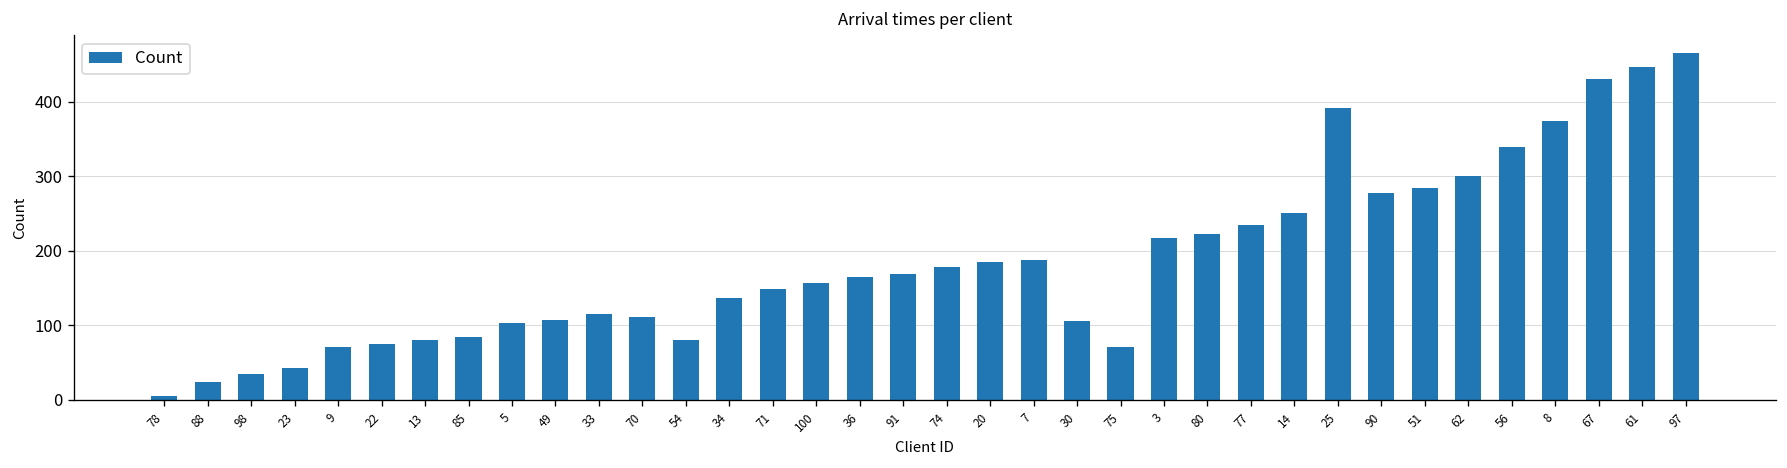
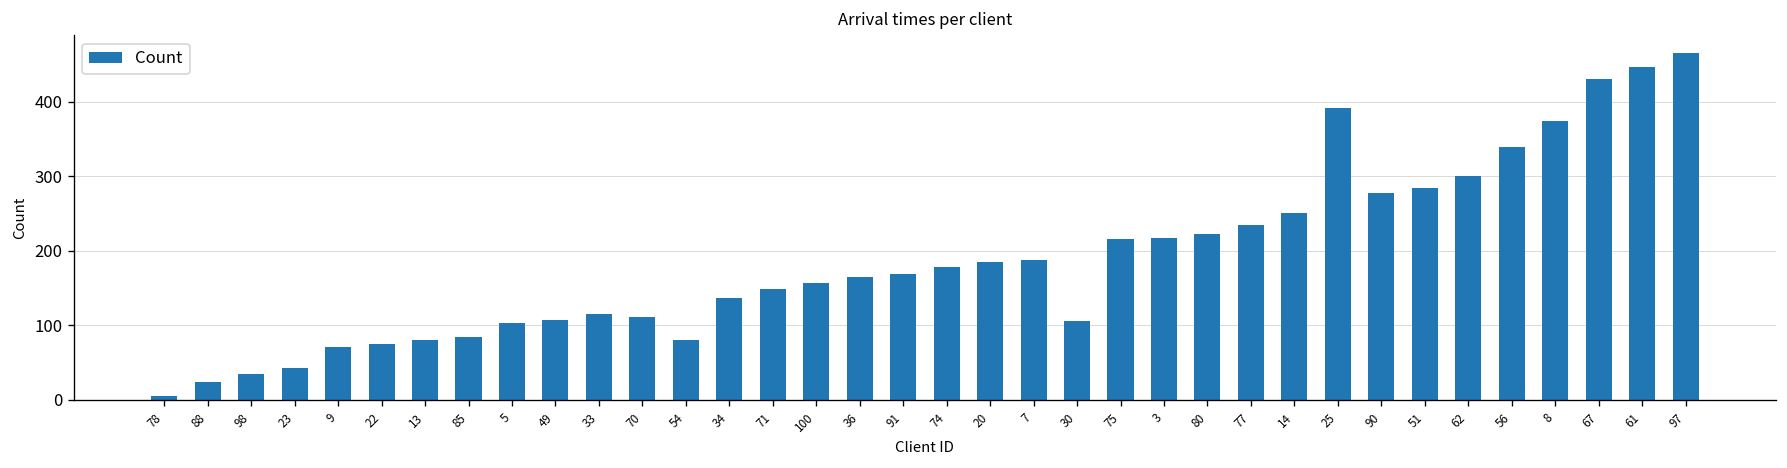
75: 70 -> 220
